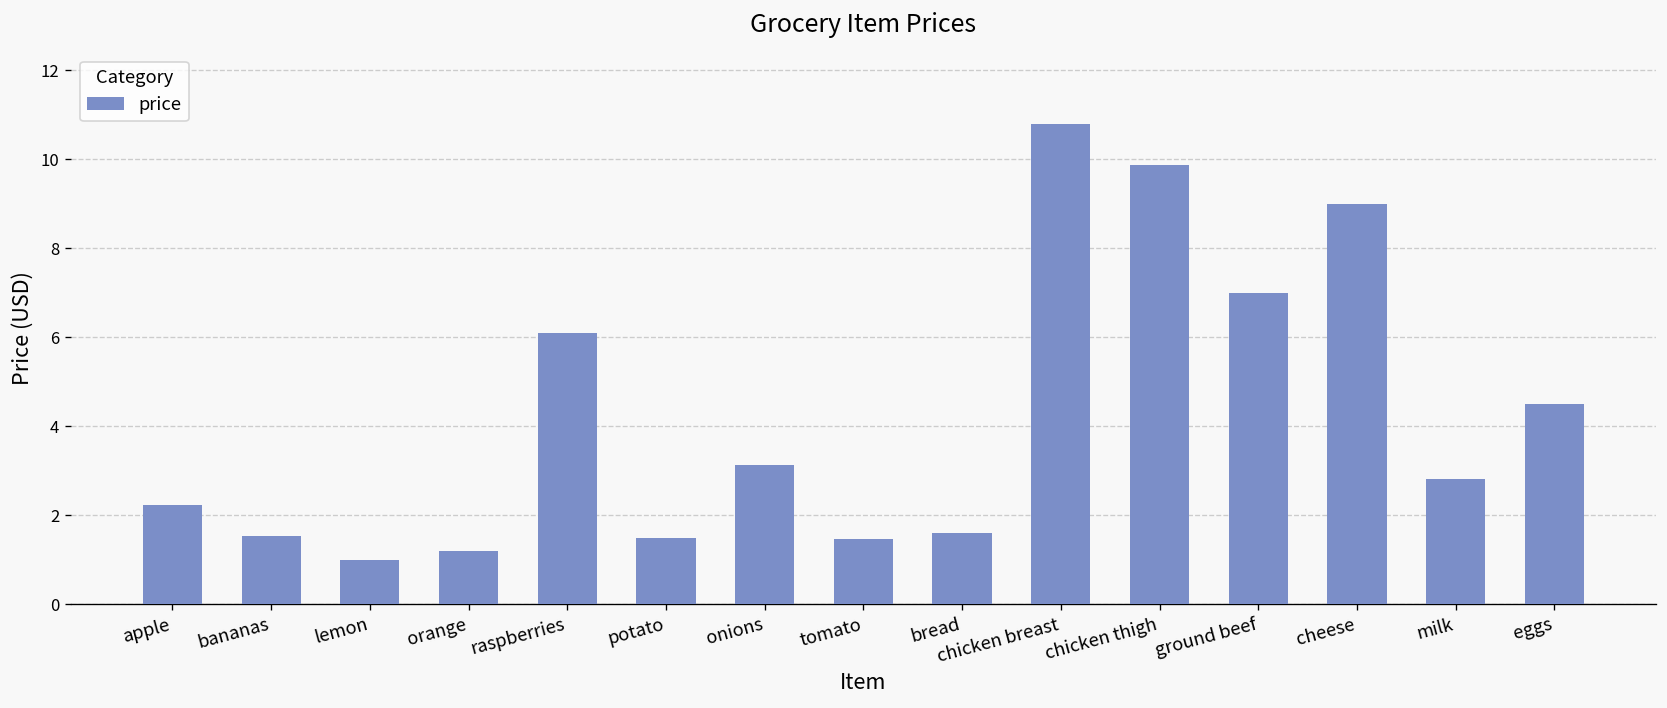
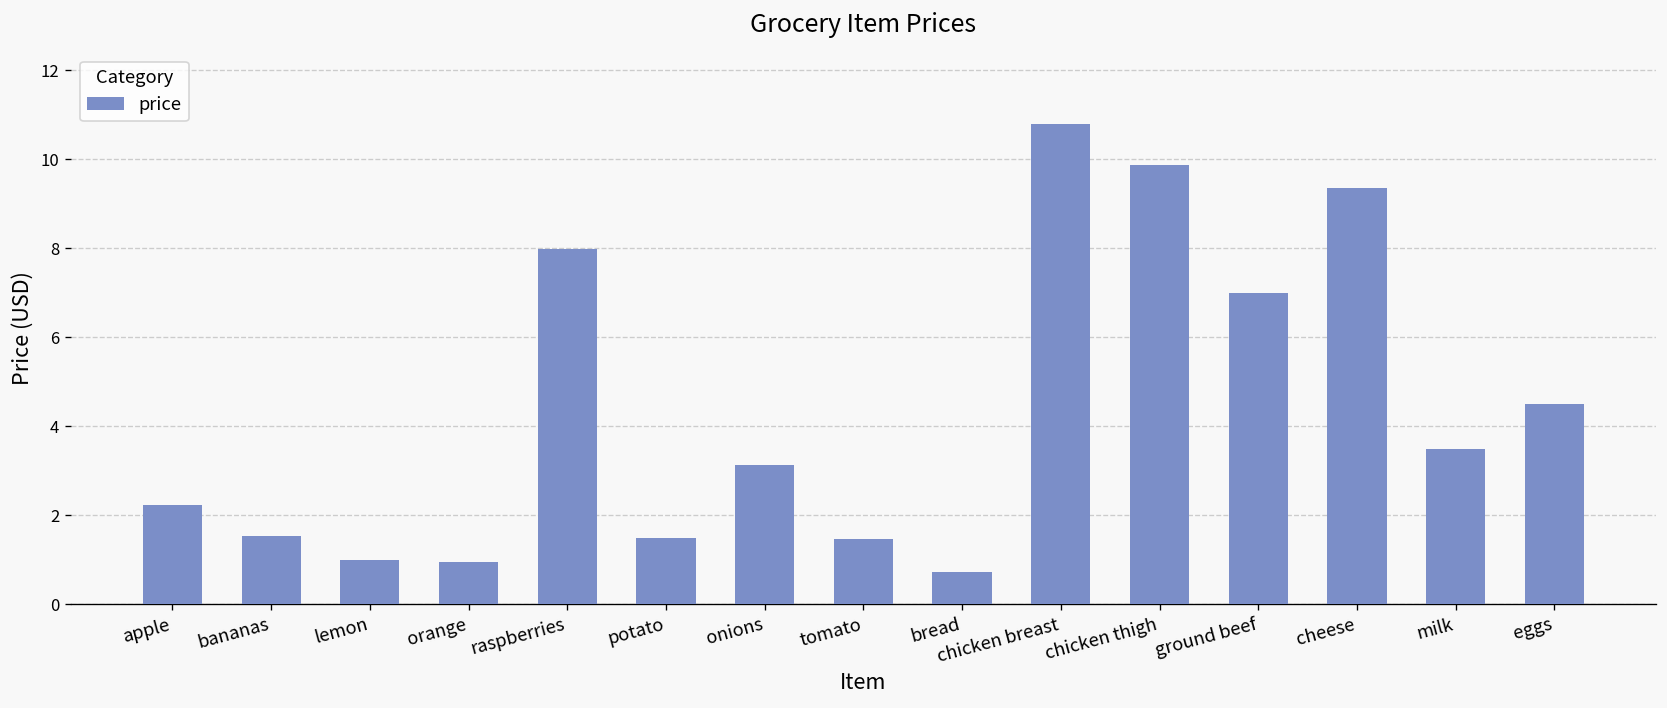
orange: 1.2 -> 1.0
raspberries: 6.1 -> 8.0
bread: 1.6 -> 0.7
cheese: 9.0 -> 9.3
milk: 2.8 -> 3.5
